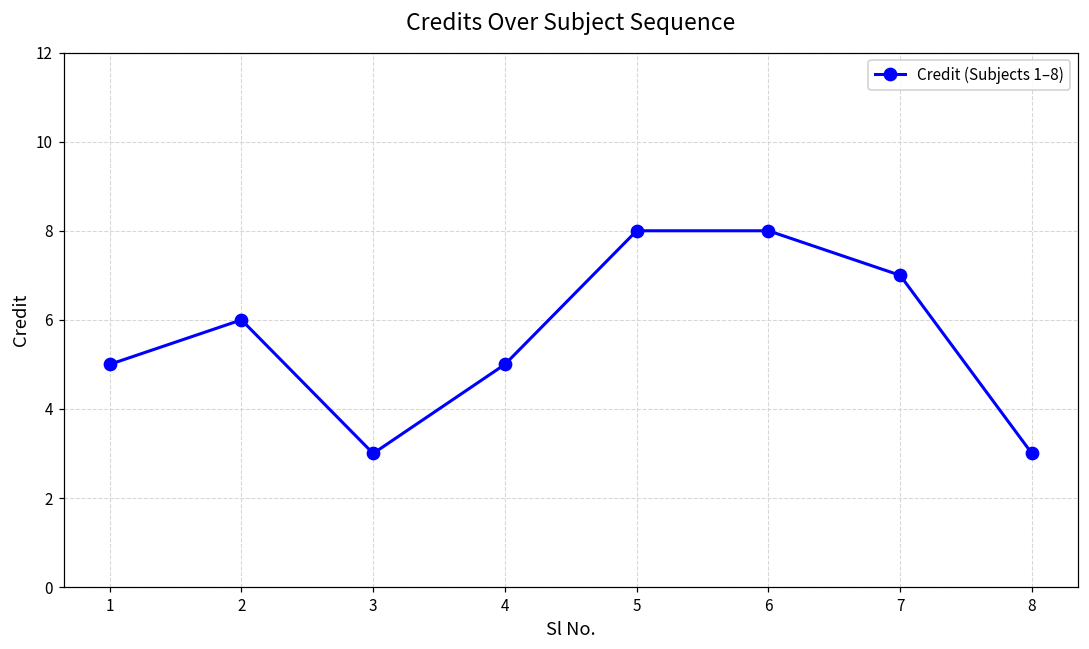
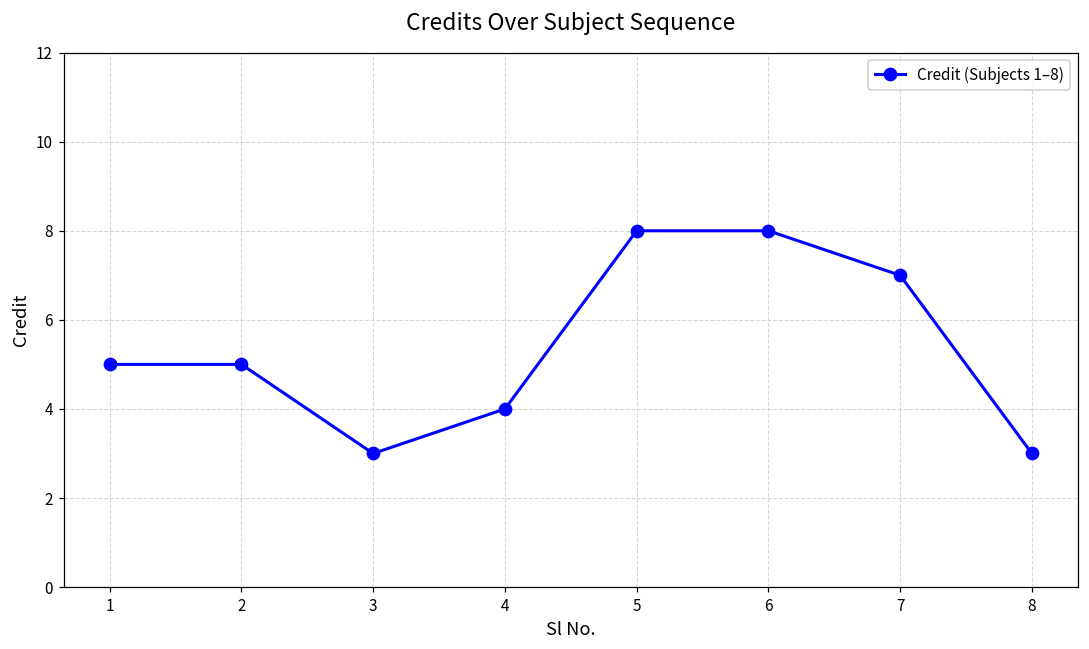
2: 6 -> 5
4: 5 -> 4
